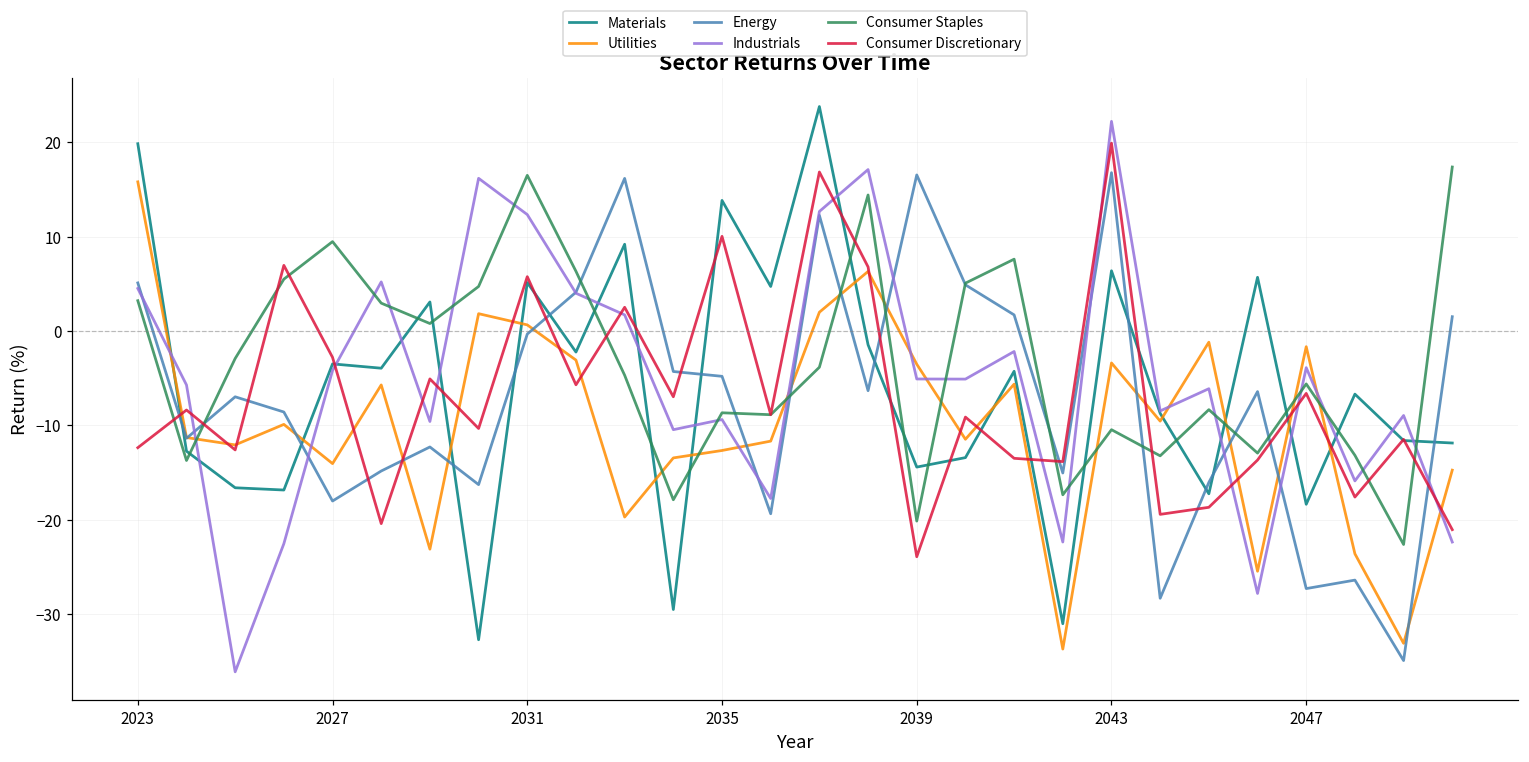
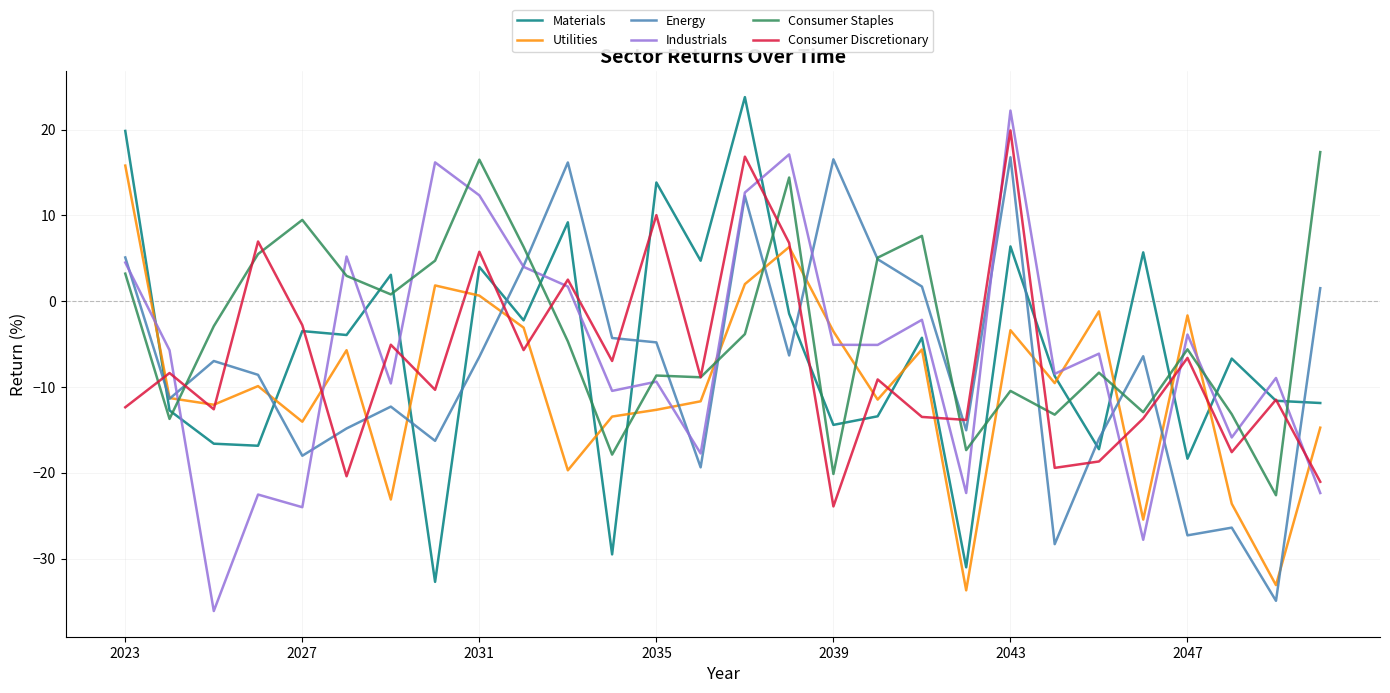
Industrials, 2027: -4 -> -24
Materials, 2031: 5 -> 4
Energy, 2031: 0 -> -6
